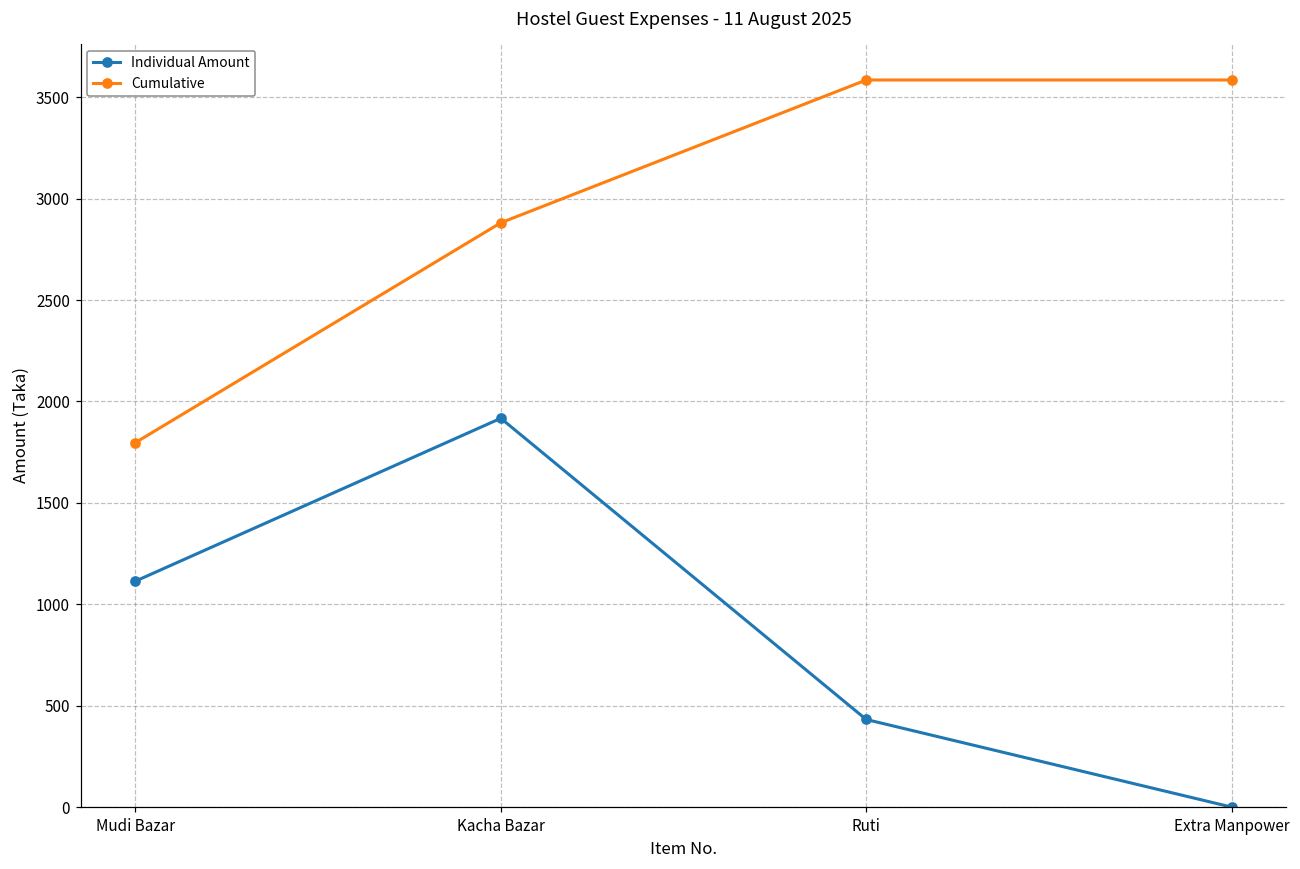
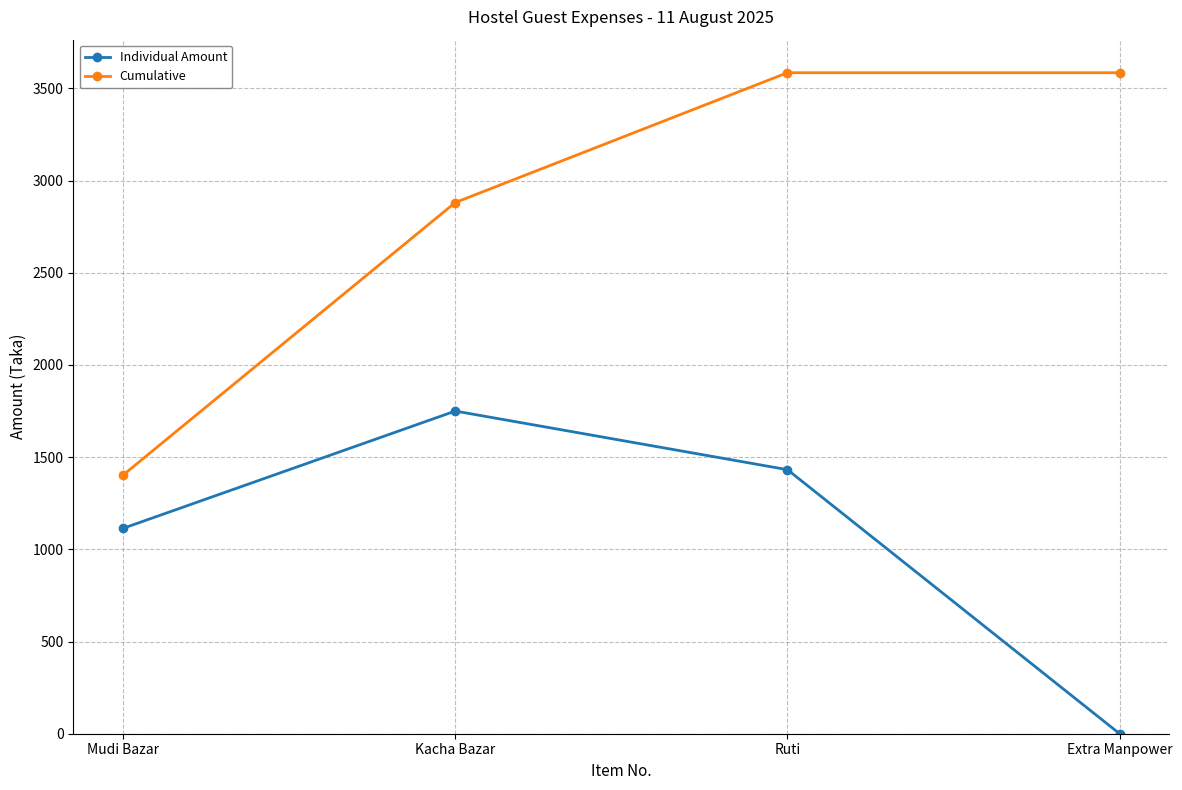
Cumulative, Mudi Bazar: 1800 -> 1400
Individual Amount, Kacha Bazar: 1920 -> 1750
Individual Amount, Ruti: 430 -> 1430
